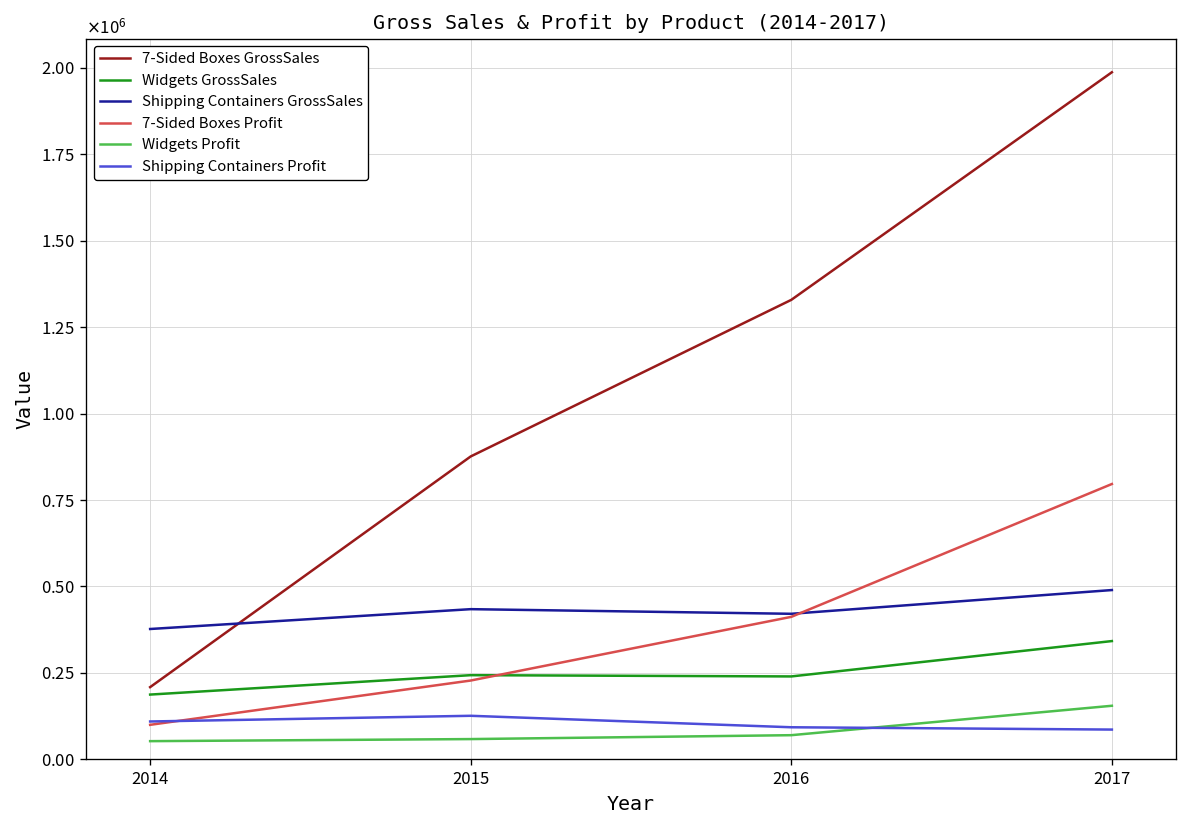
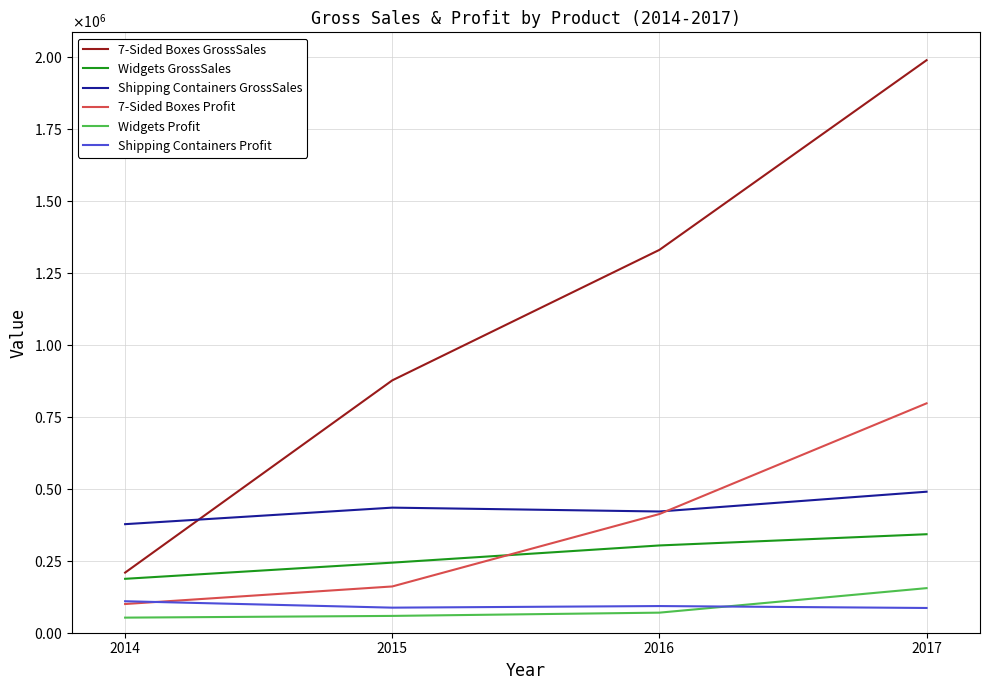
7-Sided Boxes Profit, 2015: 230000 -> 160000
Shipping Containers Profit, 2015: 130000 -> 90000
Widgets GrossSales, 2016: 240000 -> 300000
